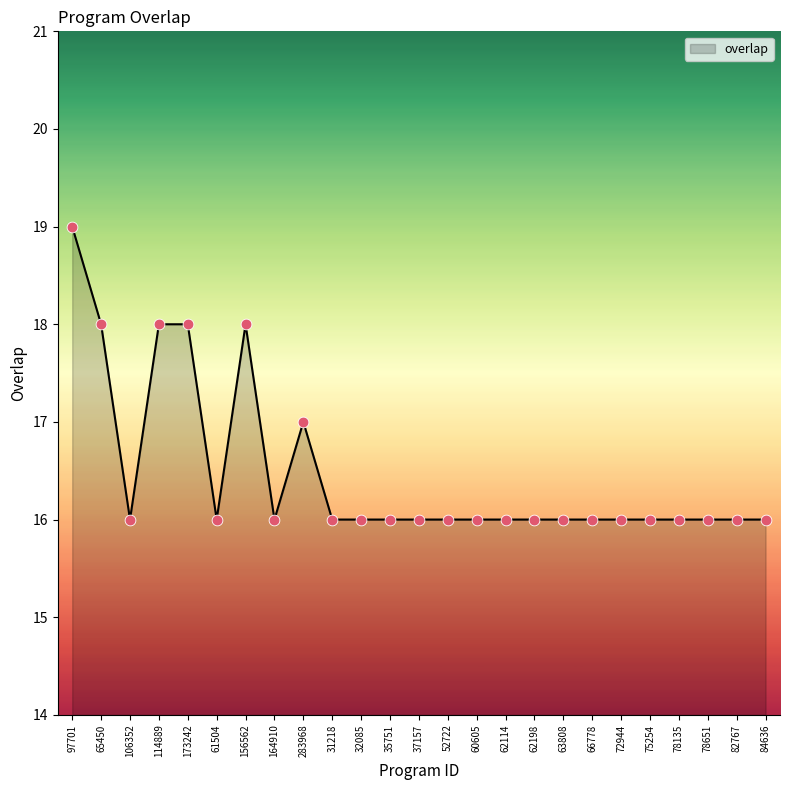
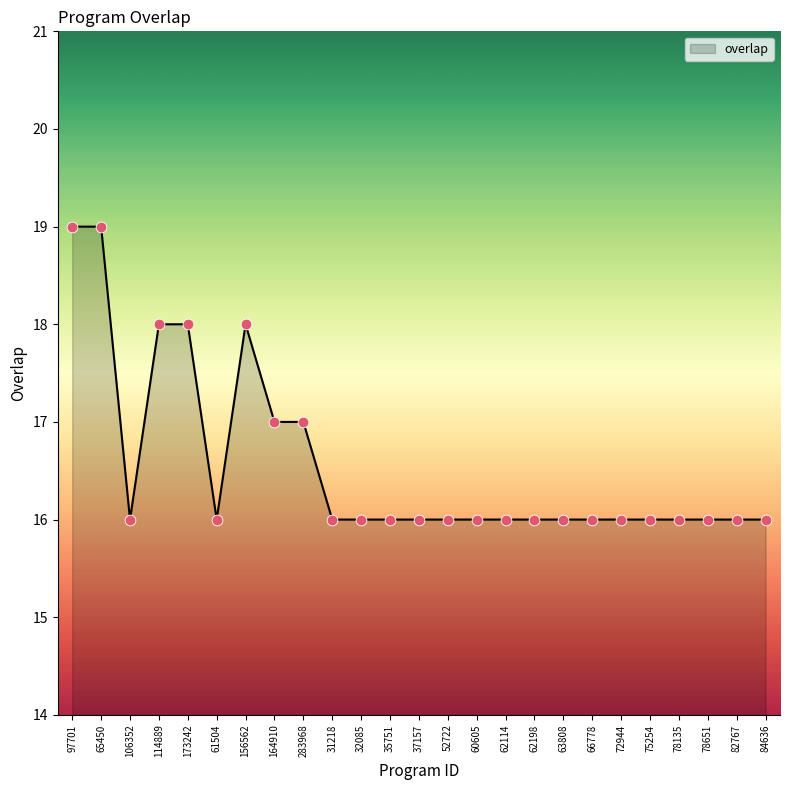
65450: 18 -> 19
164910: 16 -> 17
